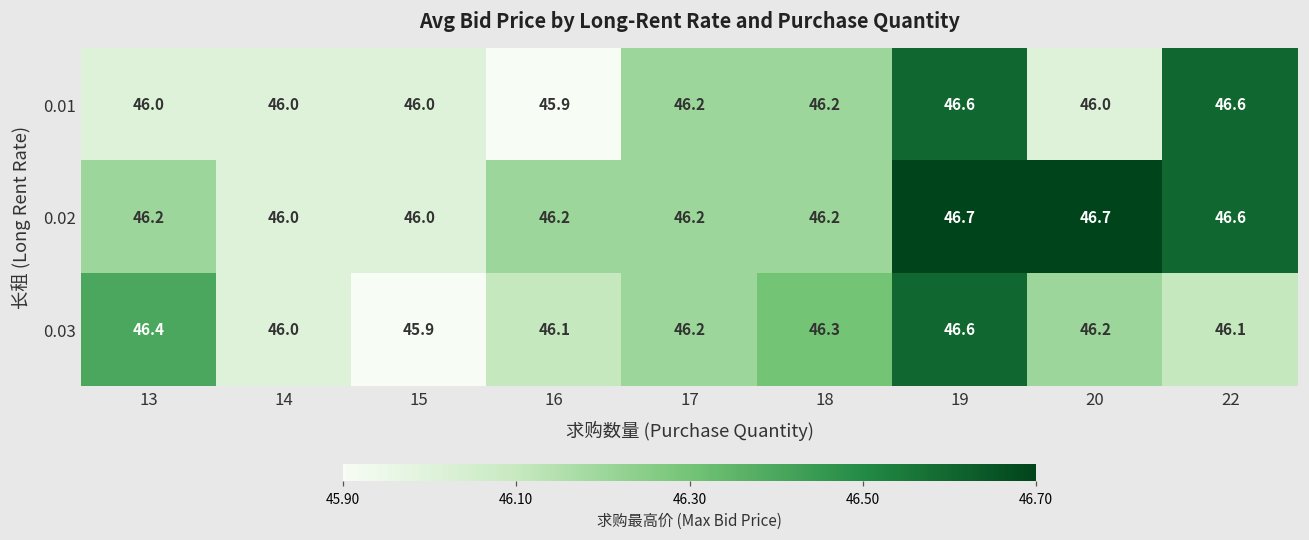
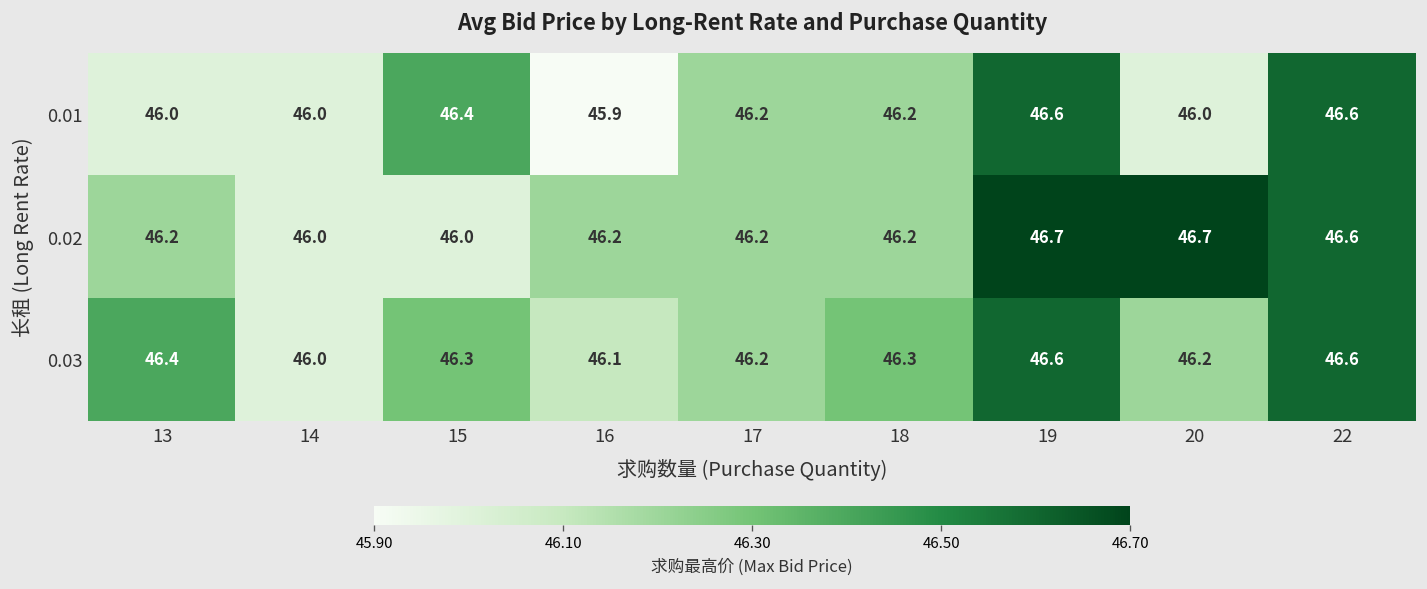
0.01, 15: 46.0 -> 46.4
0.03, 15: 45.9 -> 46.3
0.03, 22: 46.1 -> 46.6
